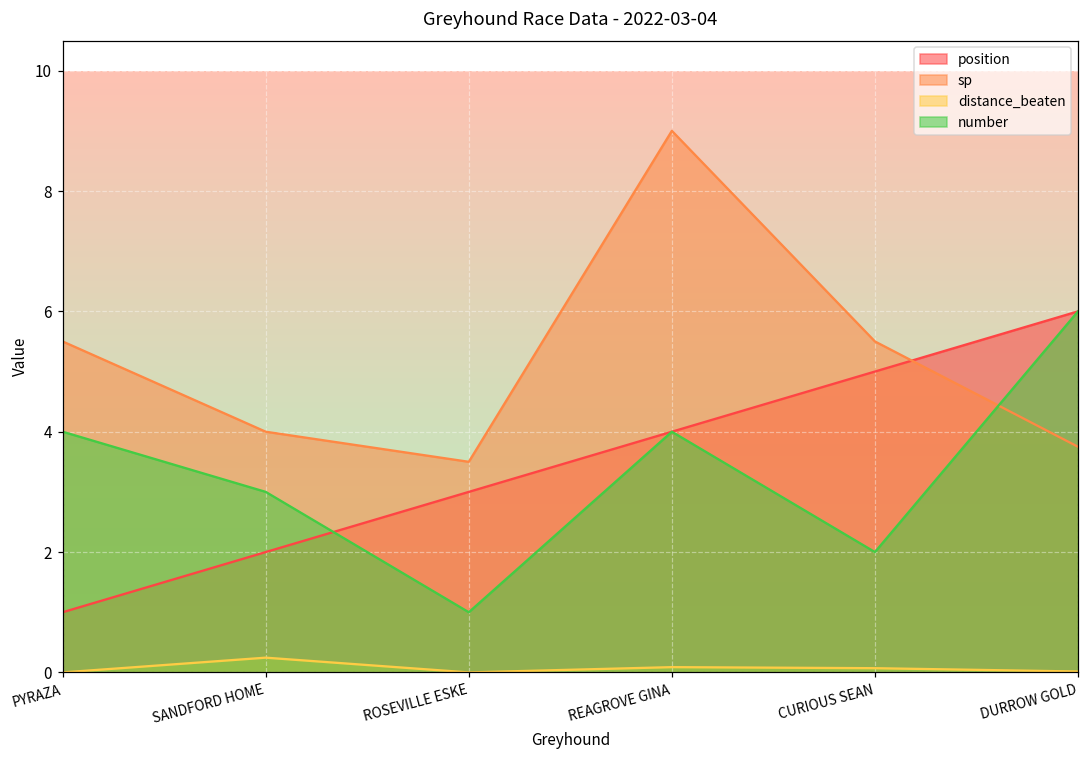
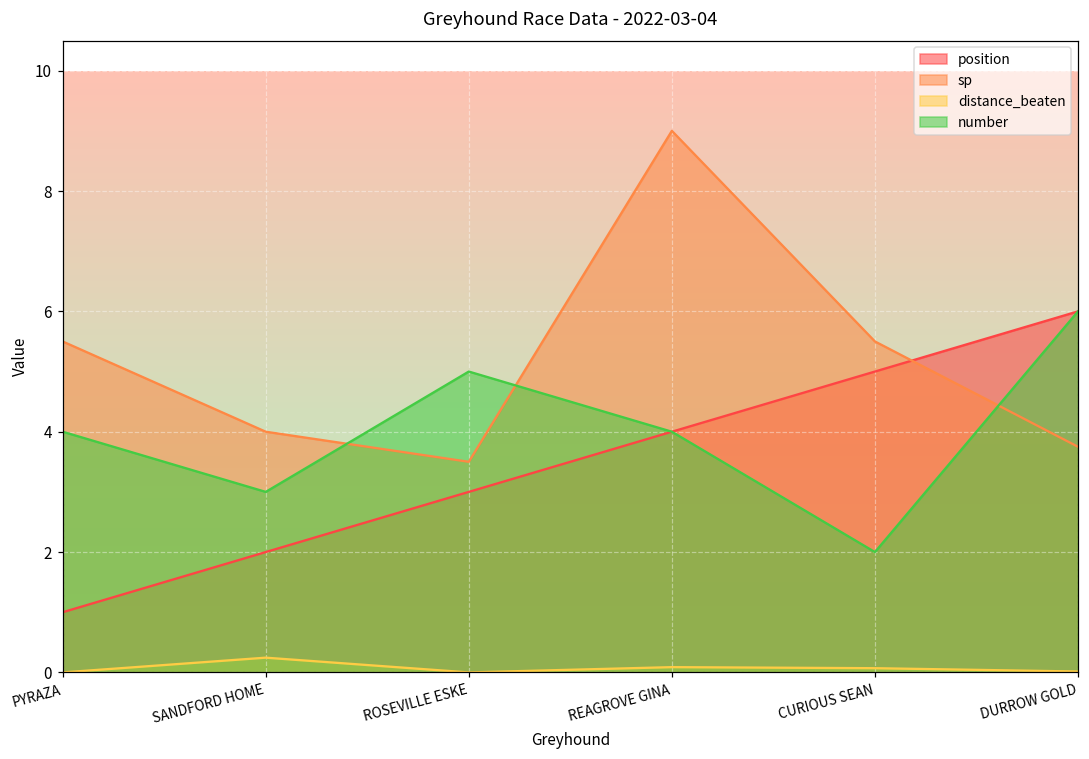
number, ROSEVILLE ESKE: 1 -> 5
